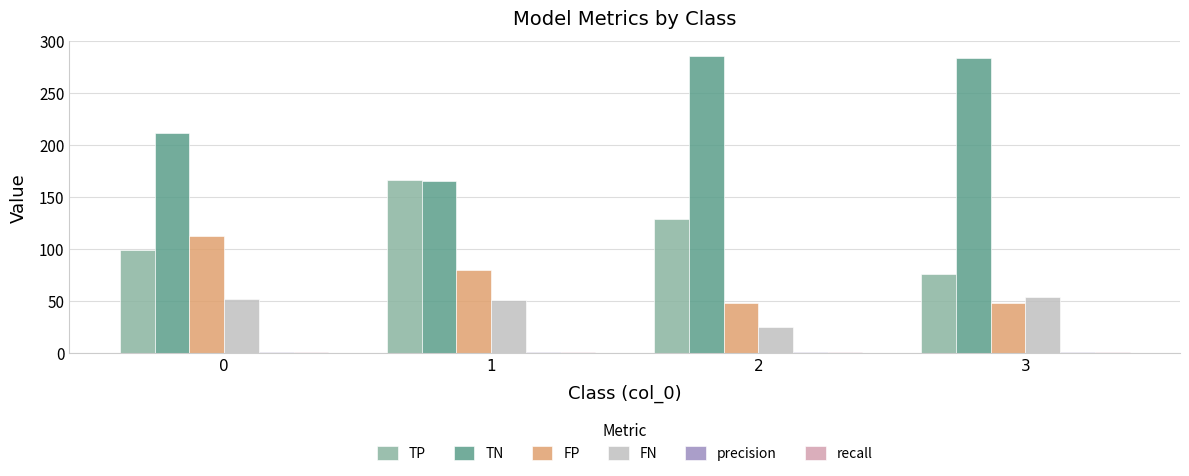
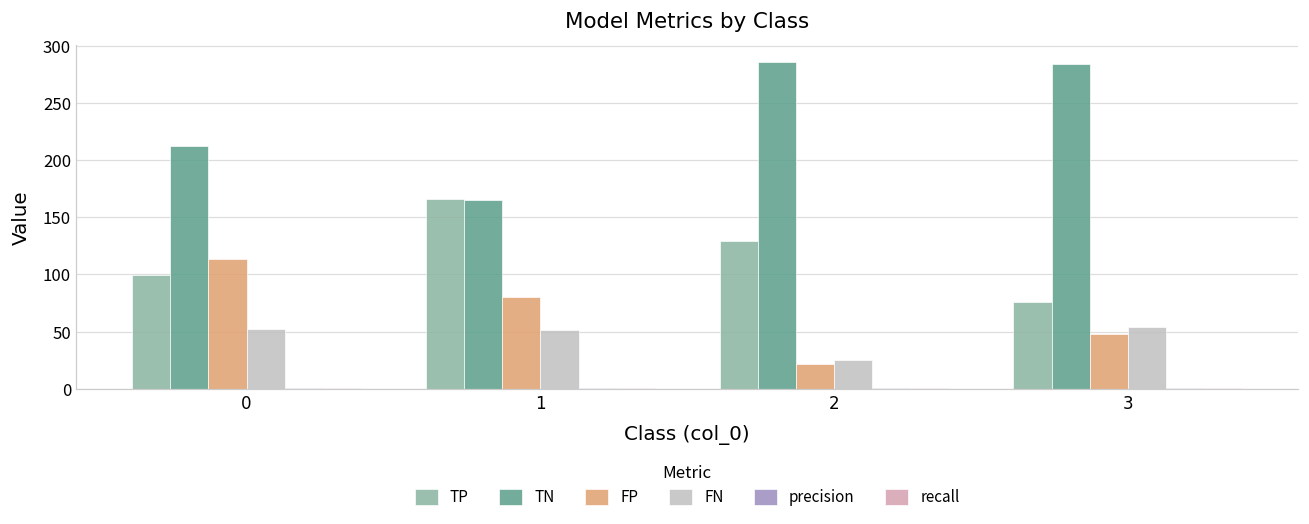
FP, 2: 48 -> 22
